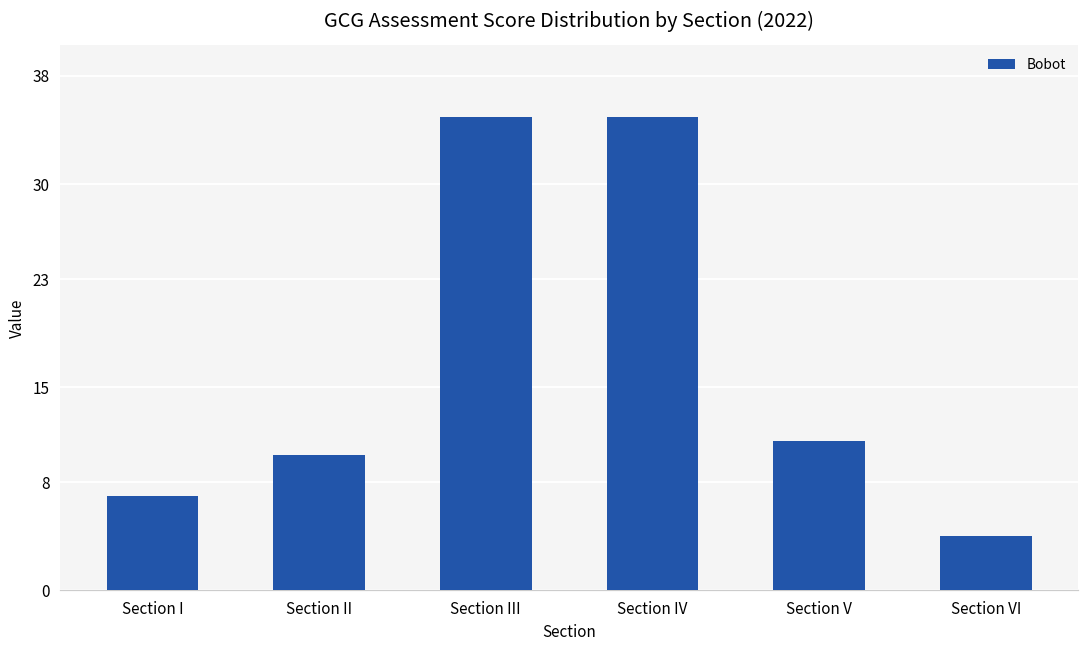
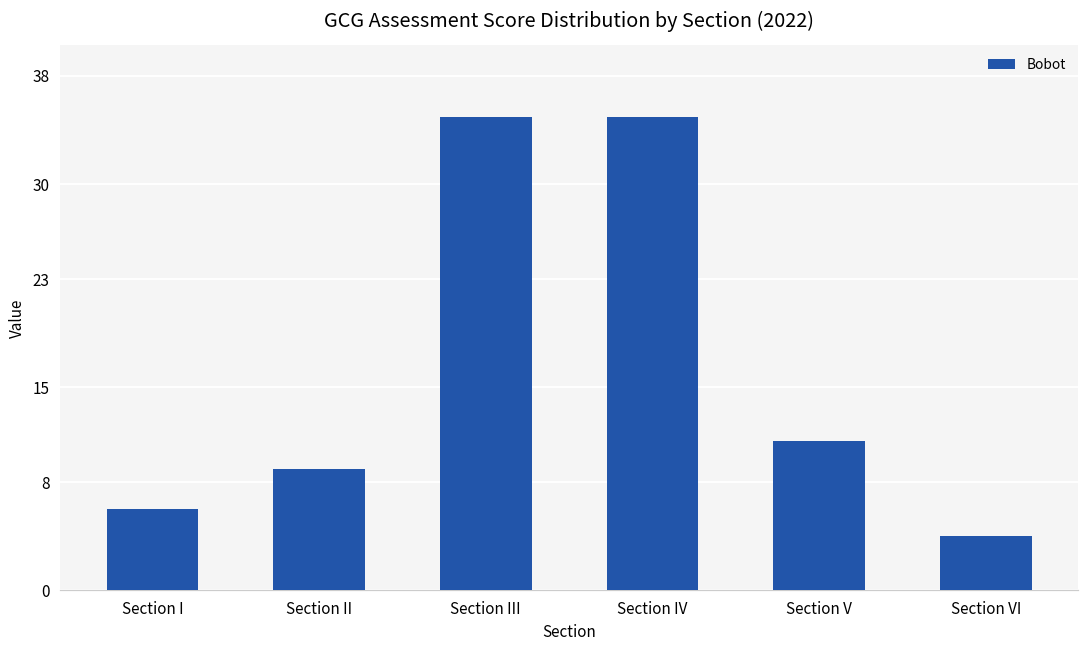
Section I: 7 -> 6
Section II: 10 -> 9
